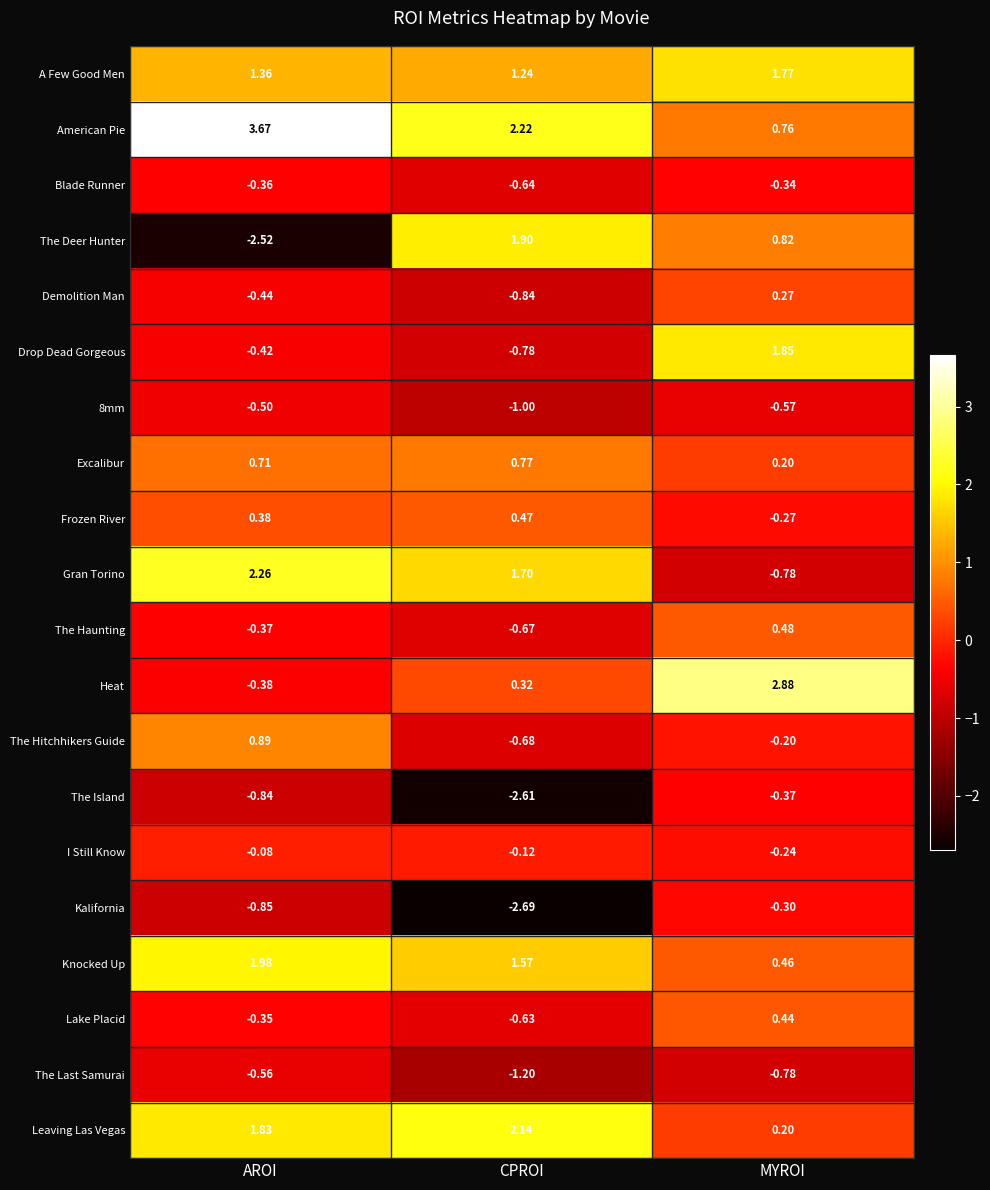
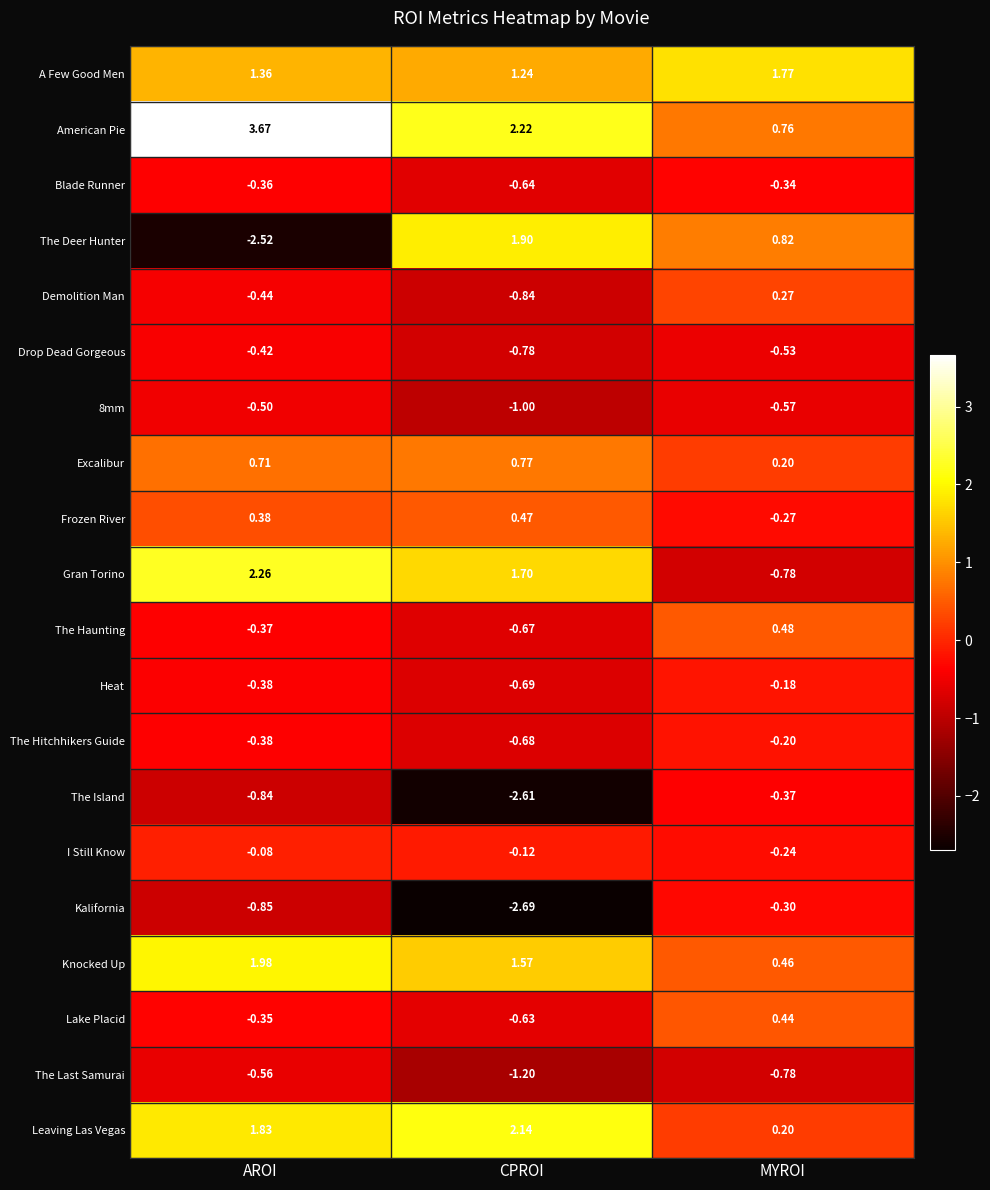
Drop Dead Gorgeous, MYROI: 1.85 -> -0.53
Heat, CPROI: 0.32 -> -0.69
Heat, MYROI: 2.88 -> -0.18
The Hitchhikers Guide, AROI: 0.89 -> -0.38
